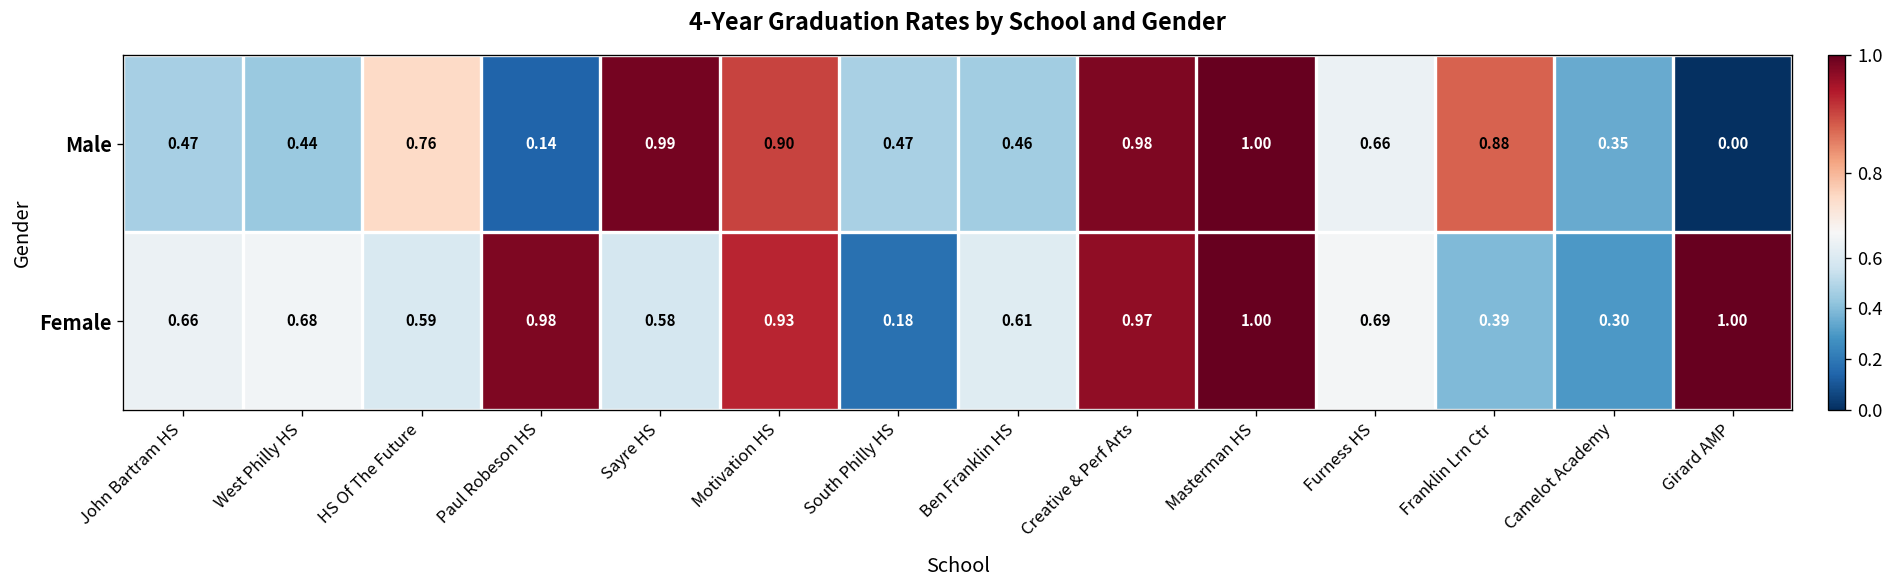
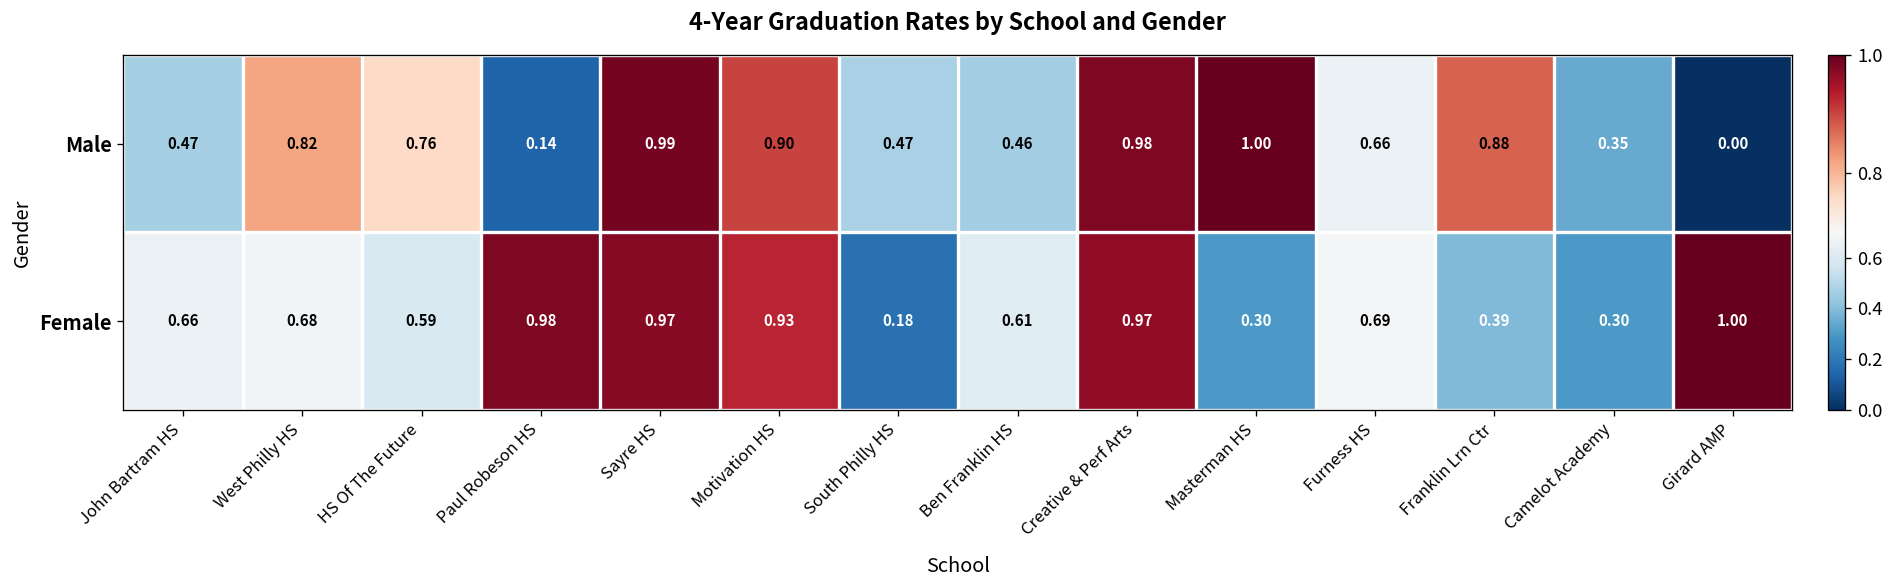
Male, West Philly HS: 0.44 -> 0.82
Female, Sayre HS: 0.58 -> 0.97
Female, Masterman HS: 1.00 -> 0.30
